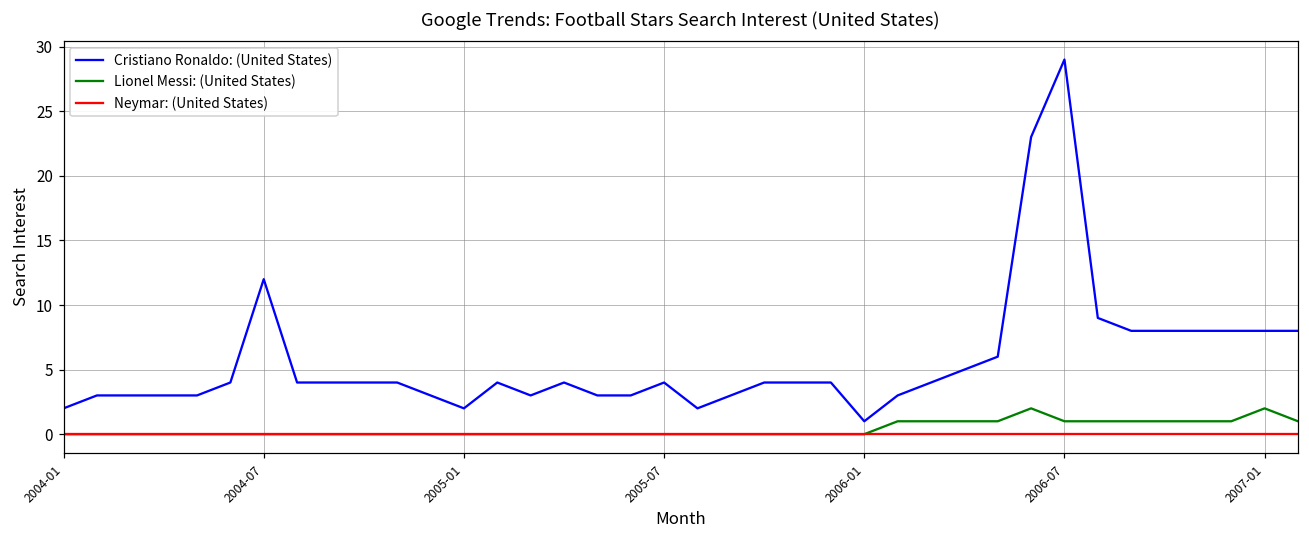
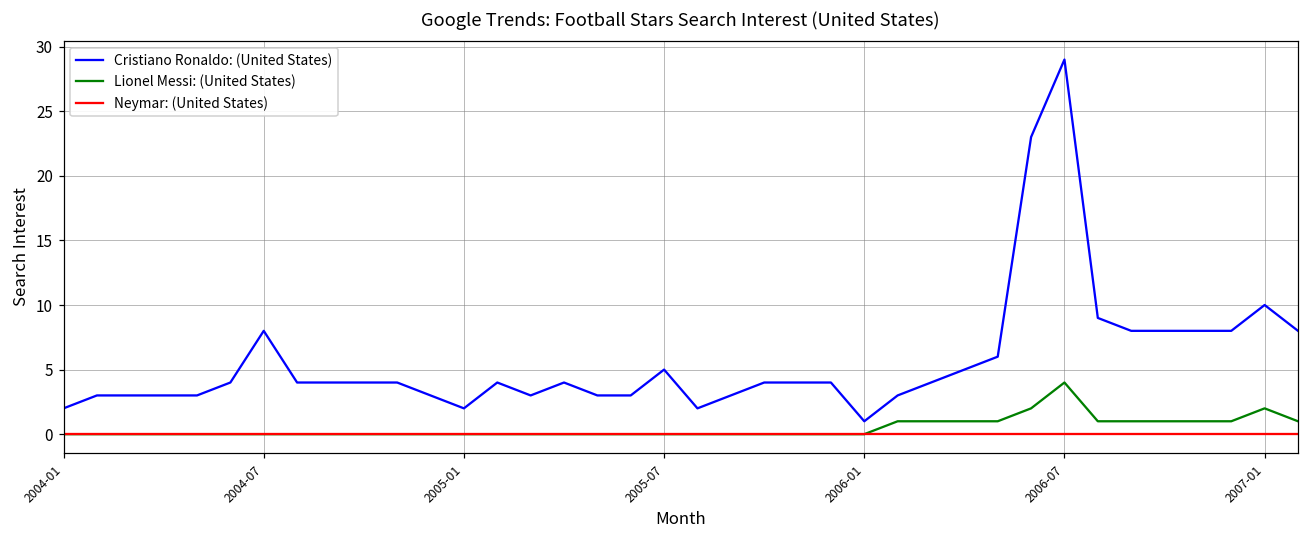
Cristiano Ronaldo: (United States), 2004-07: 12 -> 8
Cristiano Ronaldo: (United States), 2005-07: 4 -> 5
Lionel Messi: (United States), 2006-07: 1 -> 4
Cristiano Ronaldo: (United States), 2007-01: 8 -> 10
